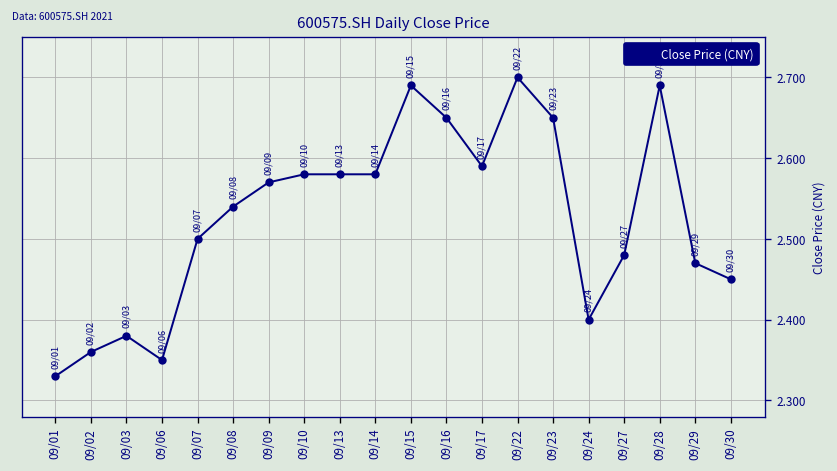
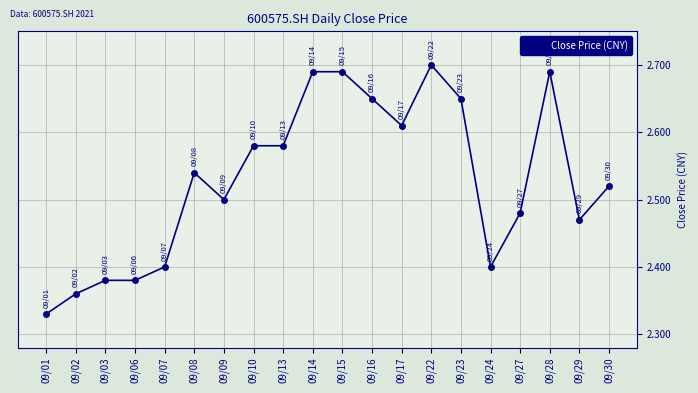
09/06: 2.35 -> 2.38
09/07: 2.5 -> 2.4
09/09: 2.57 -> 2.50
09/14: 2.58 -> 2.69
09/17: 2.59 -> 2.61
09/30: 2.45 -> 2.52
